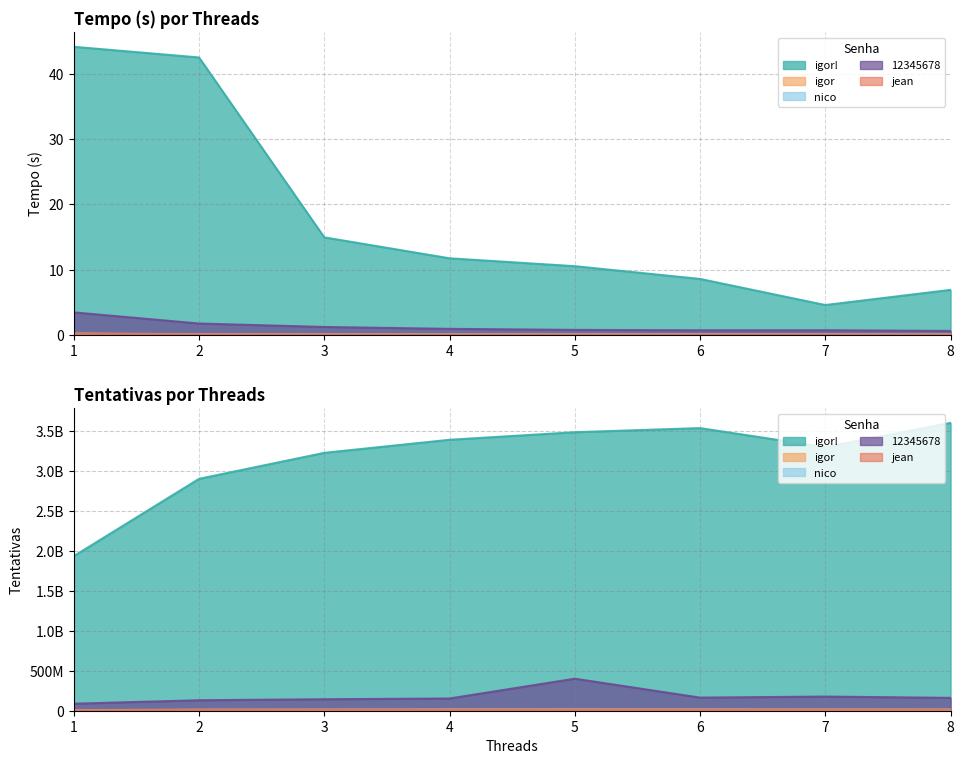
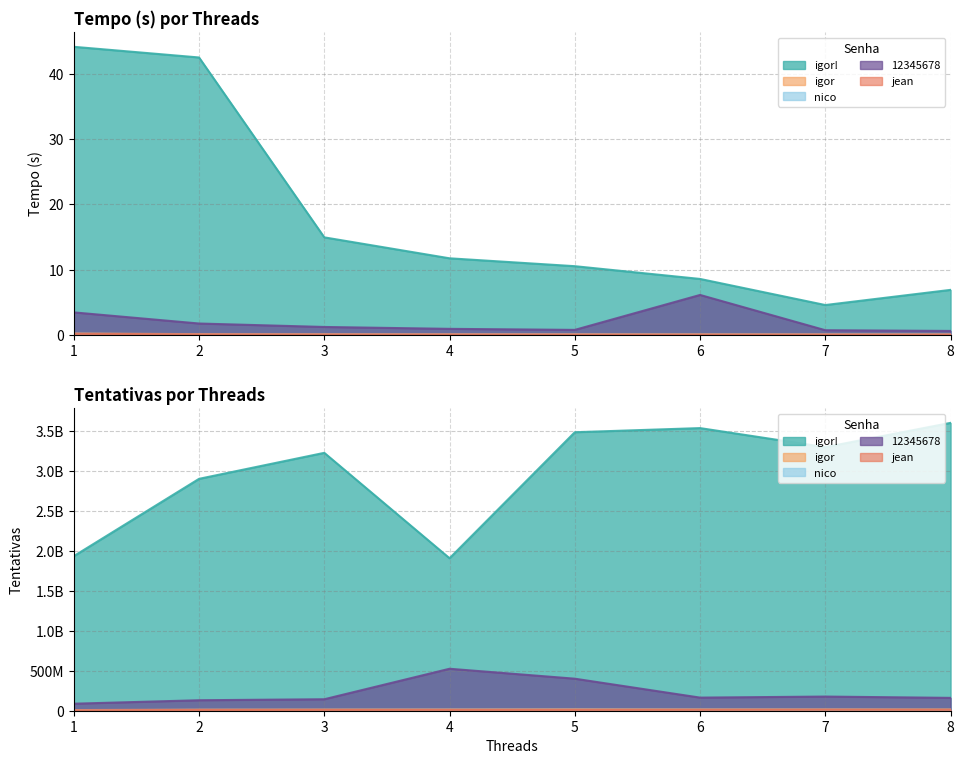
Tempo (s) por Threads, 12345678, 6: 1 -> 6
Tentativas por Threads, igor!, 4: 3400000000 -> 1900000000
Tentativas por Threads, 12345678, 4: 200000000 -> 500000000
